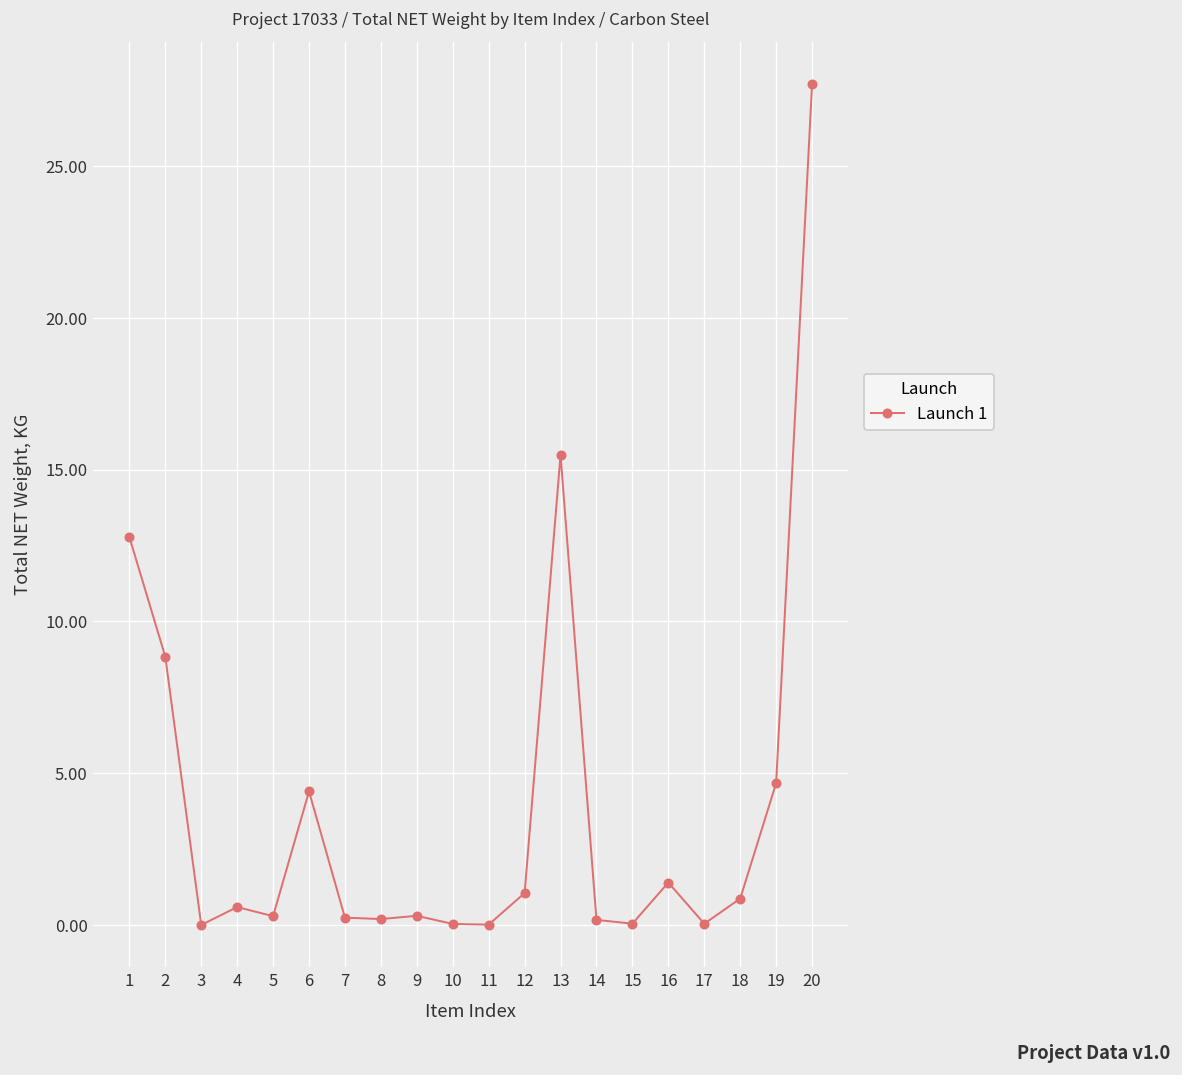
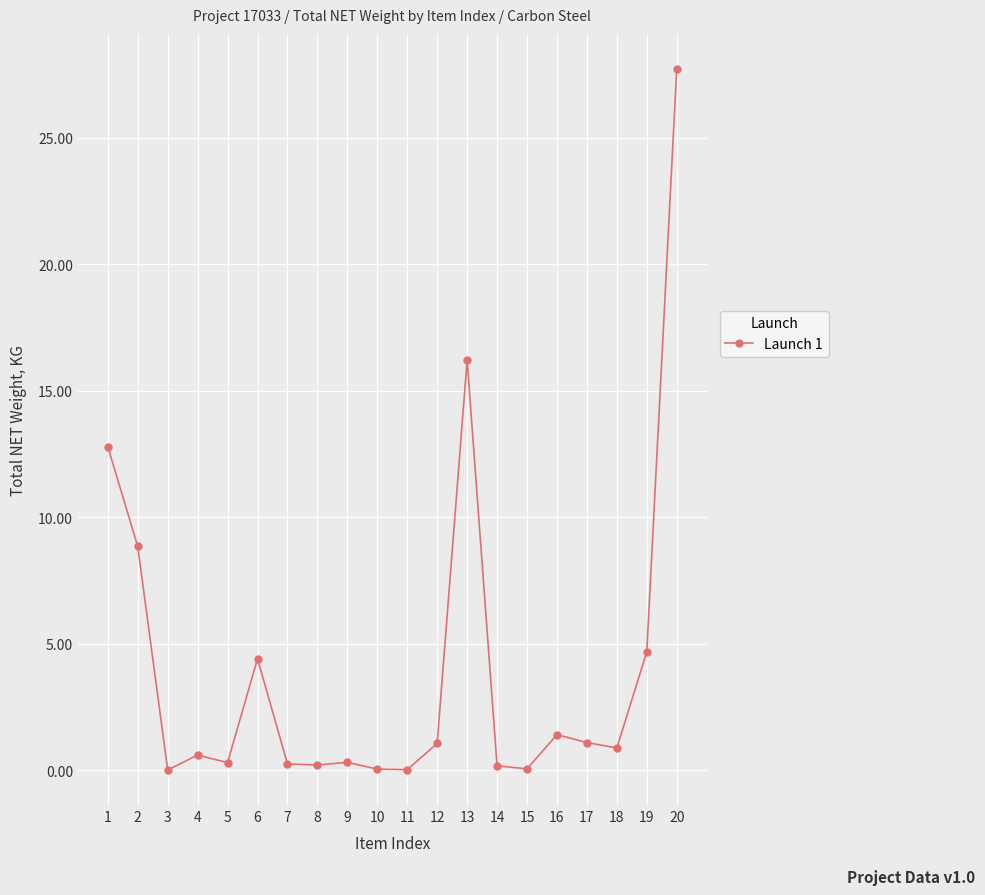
13: 15.5 -> 16.2
17: 0.0 -> 1.1
